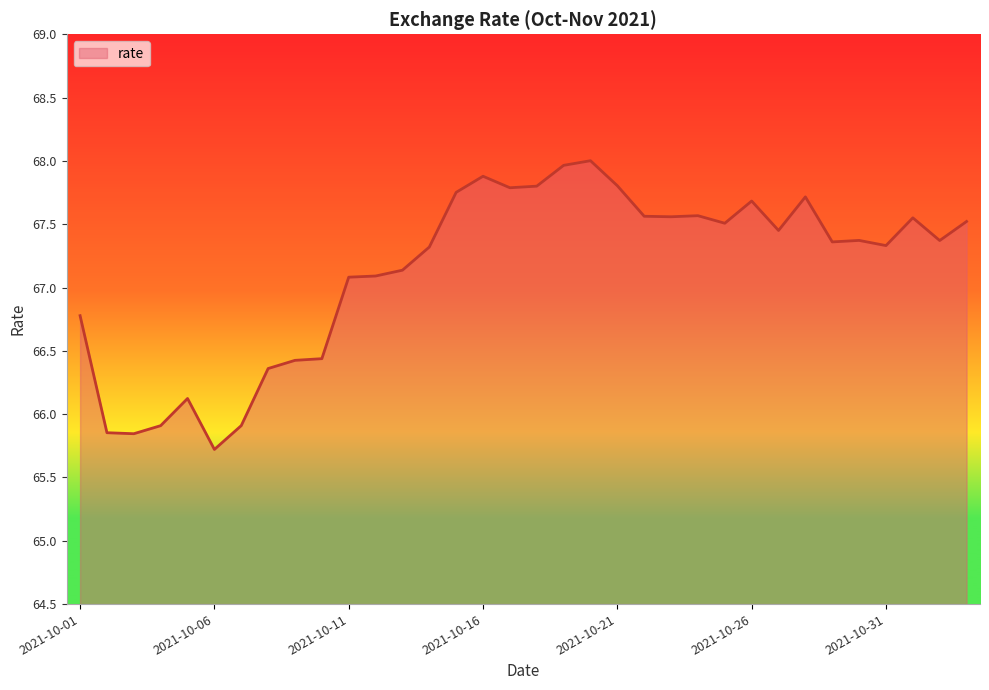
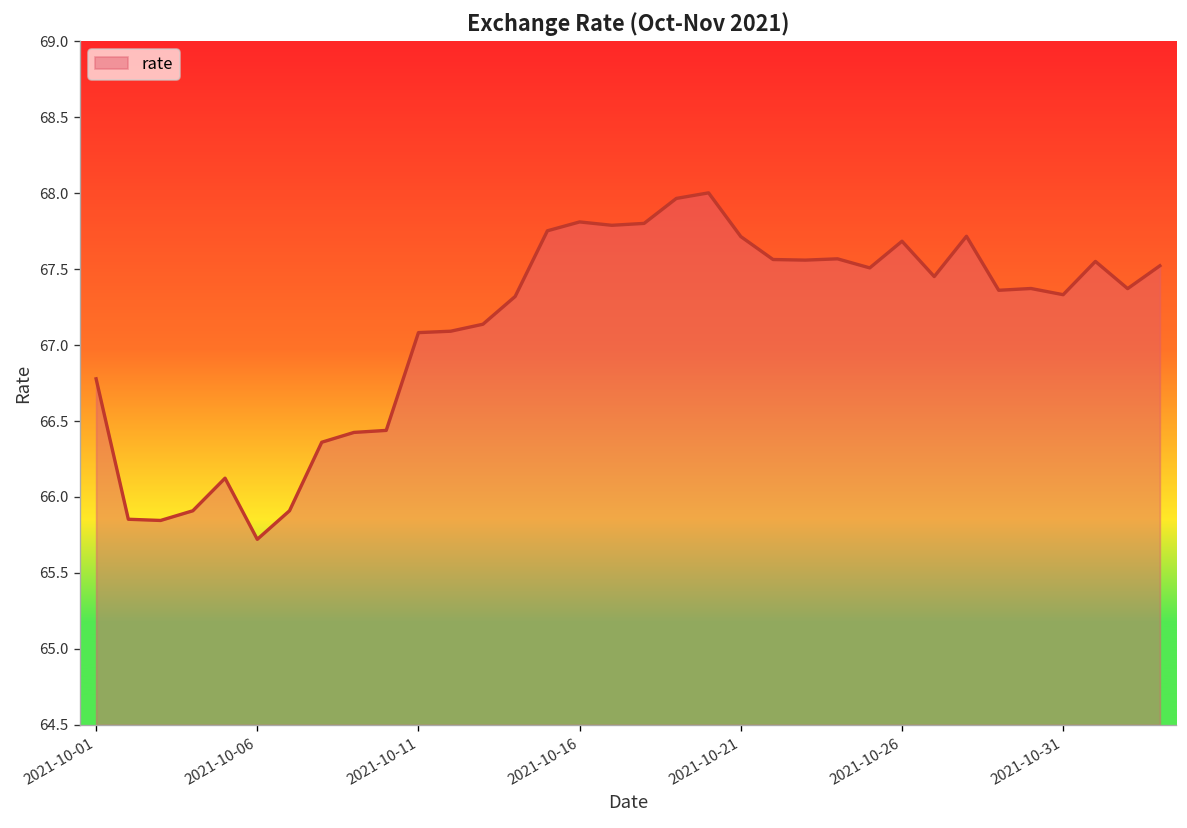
2021-10-16: 67.88 -> 67.81
2021-10-21: 67.80 -> 67.71
